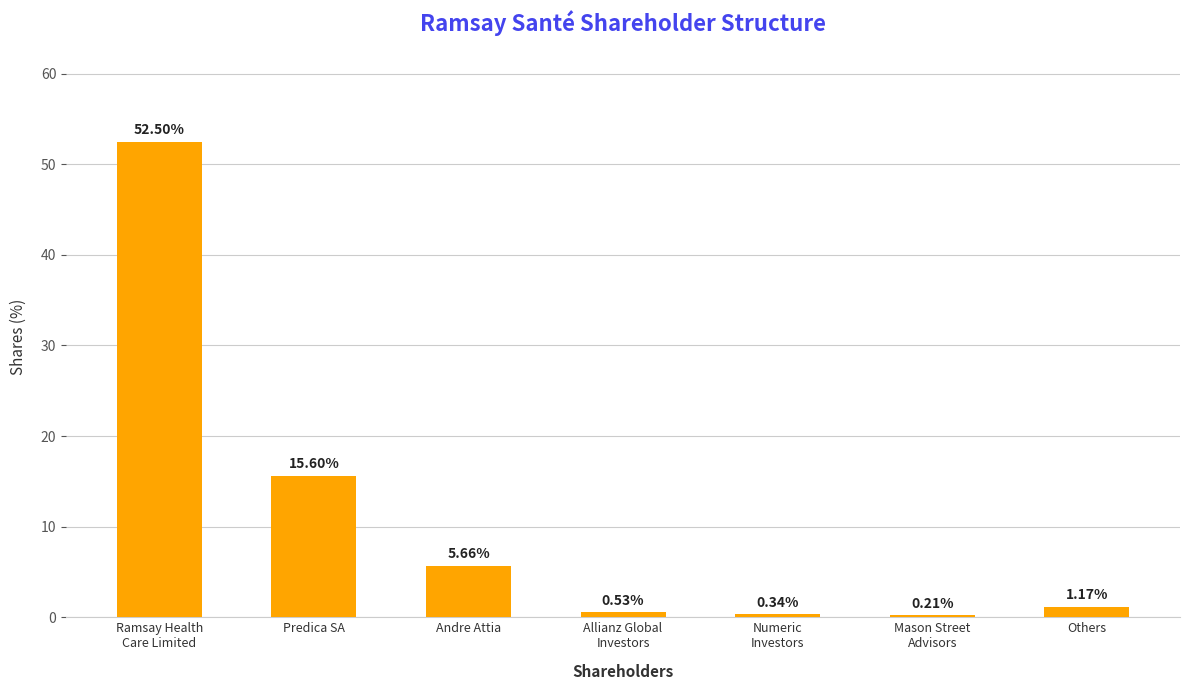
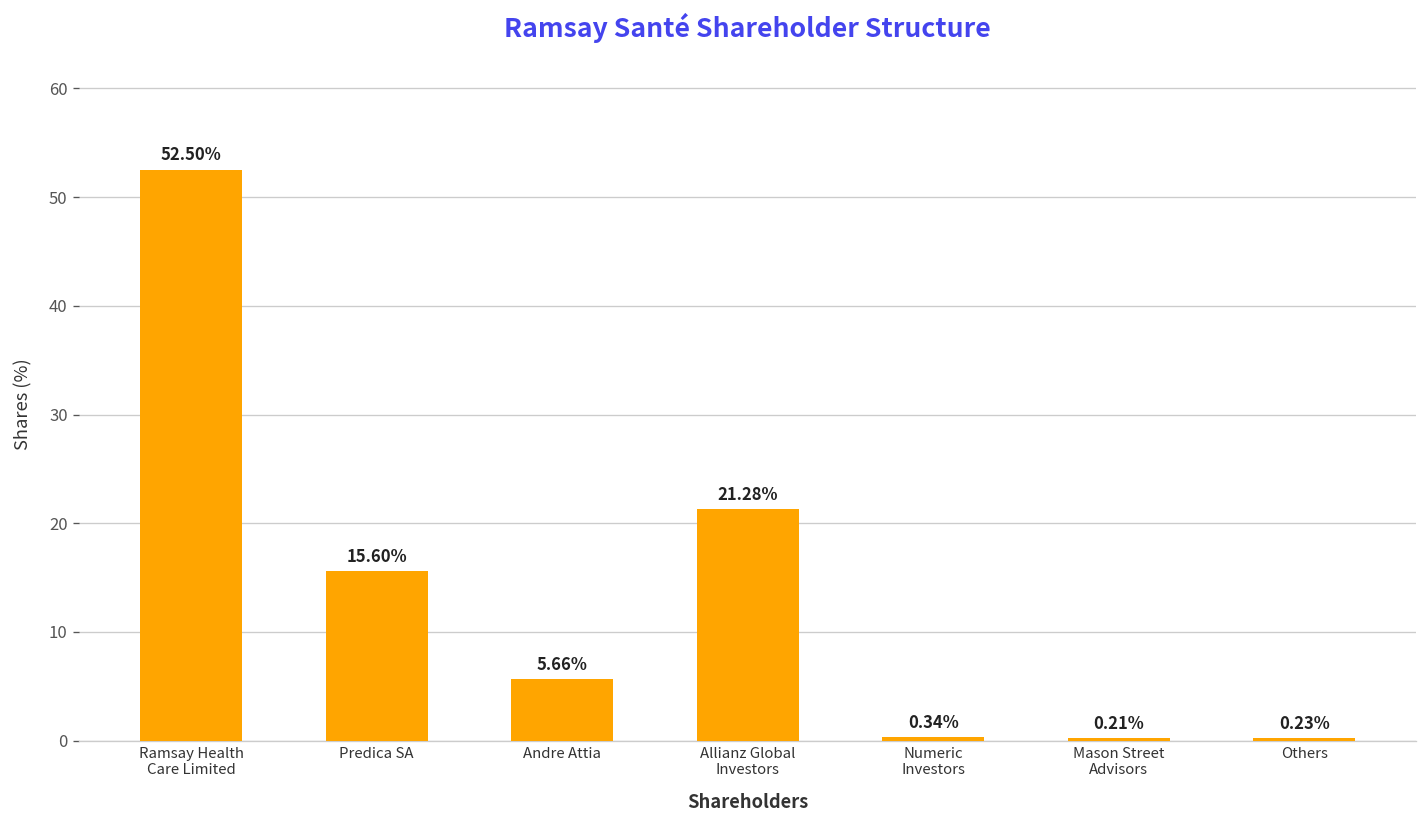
Allianz Global Investors: 0.53% -> 21.28%
Others: 1.17% -> 0.23%
